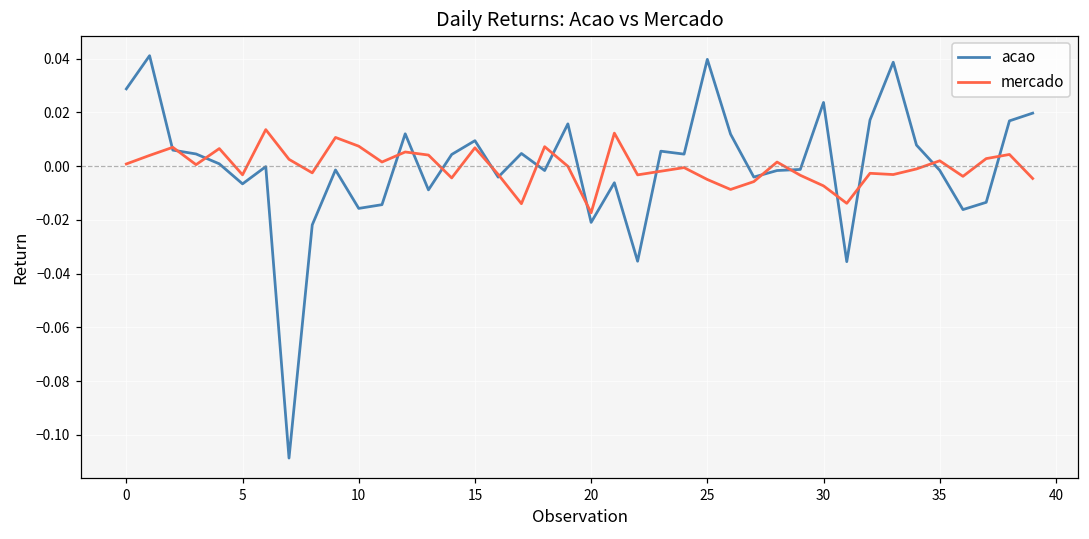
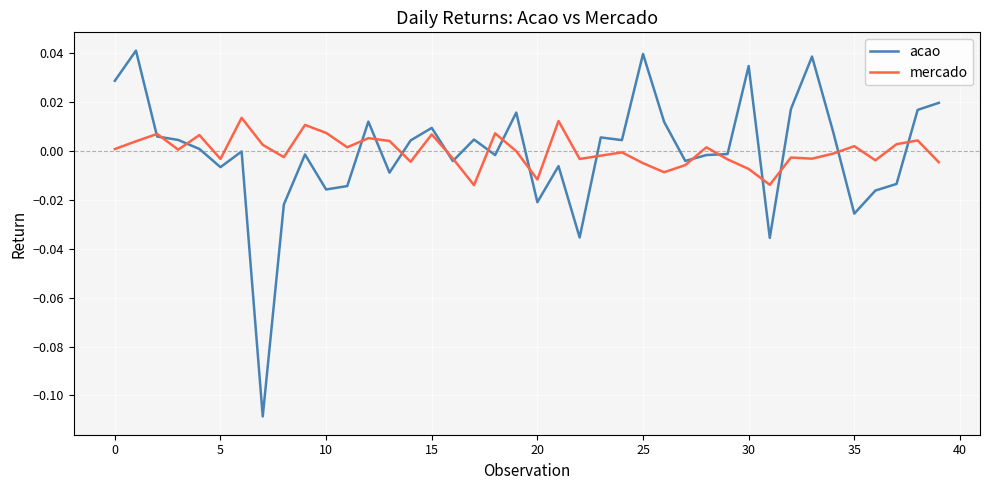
mercado, 20: -0.017 -> -0.012
acao, 30: 0.024 -> 0.035
acao, 35: -0.002 -> -0.026
